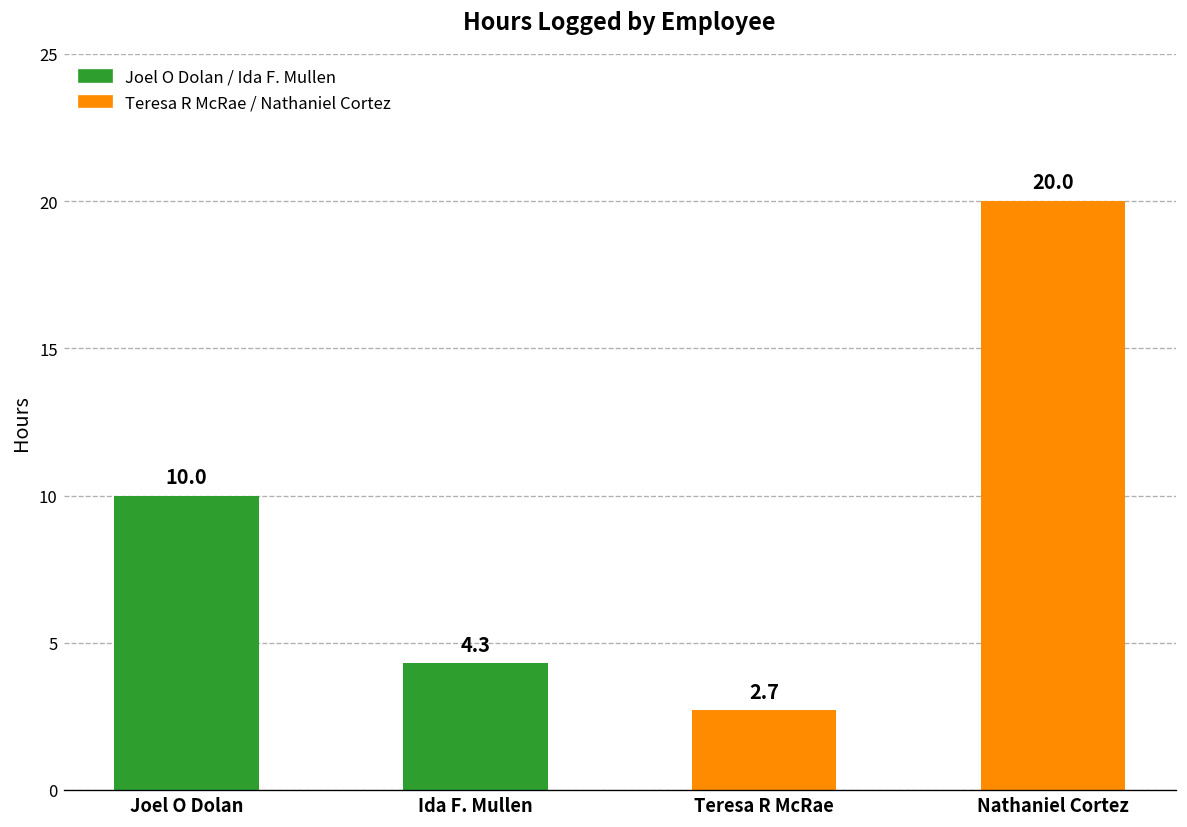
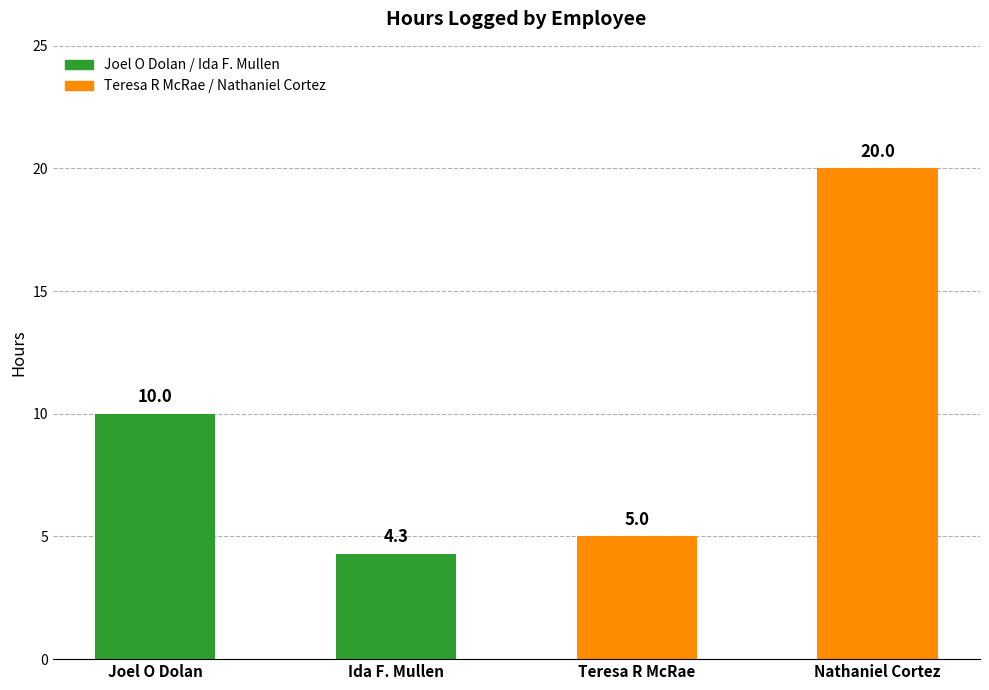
Teresa R McRae: 2.7 -> 5.0
